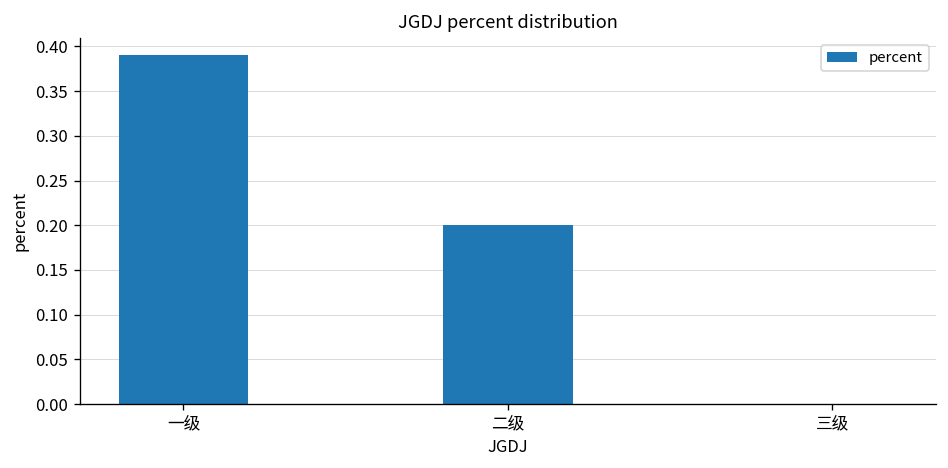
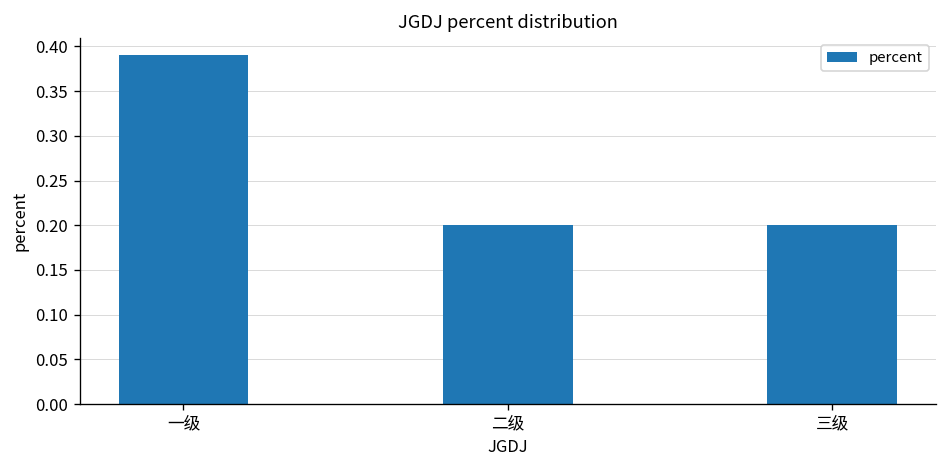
三级: 0.0 -> 0.2
